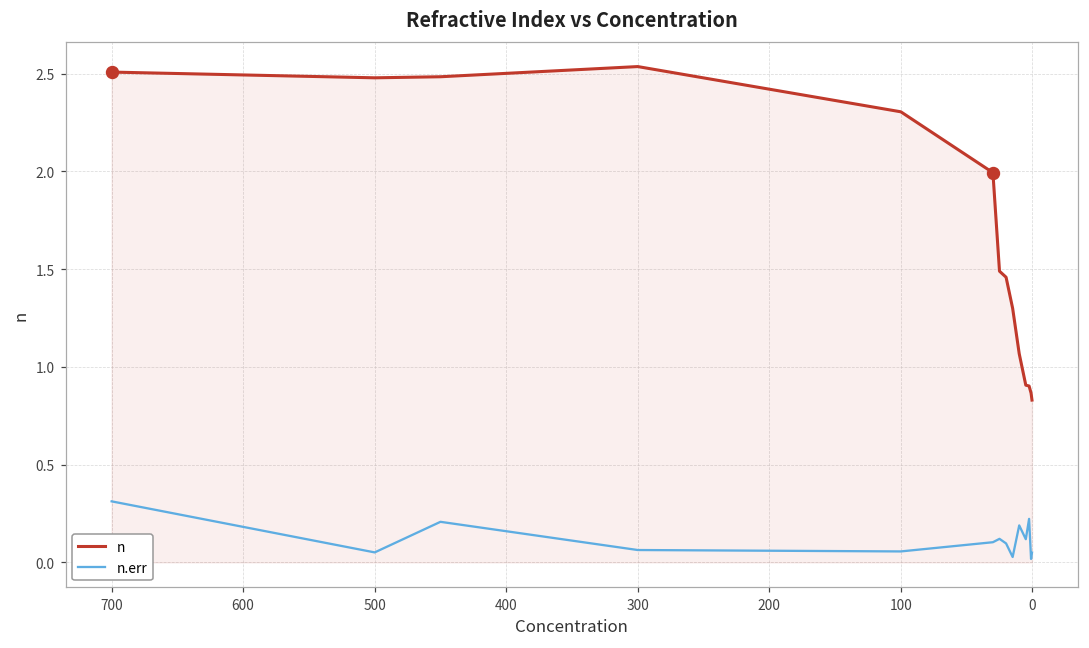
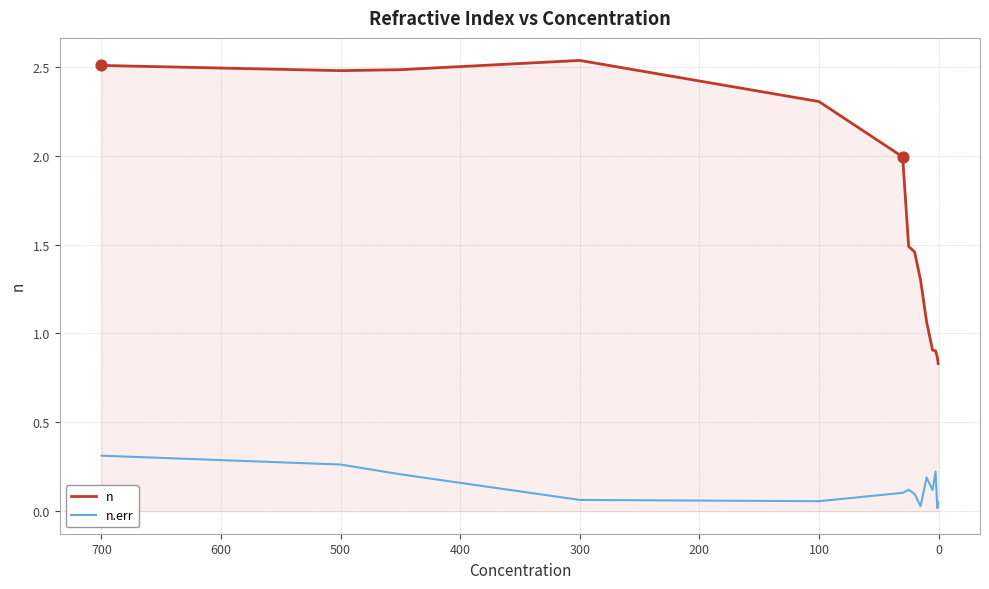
n.err, 500: 0.05 -> 0.26
